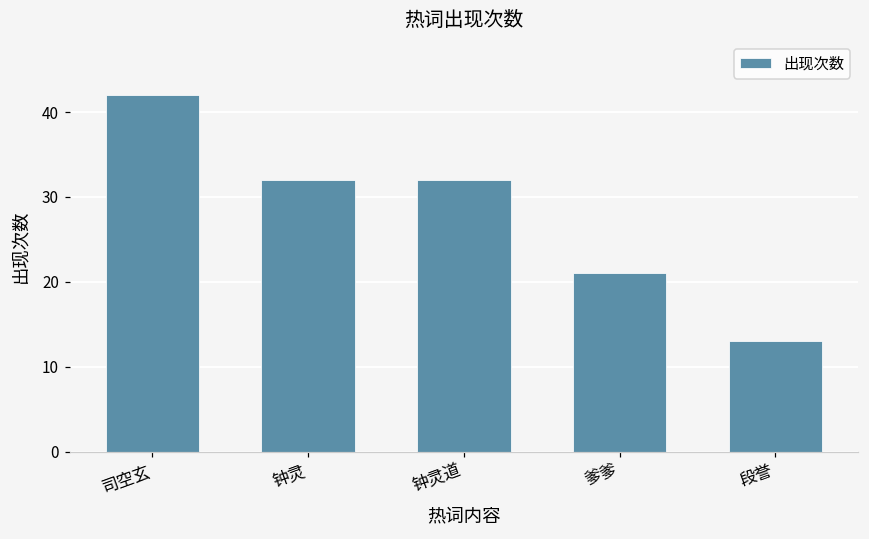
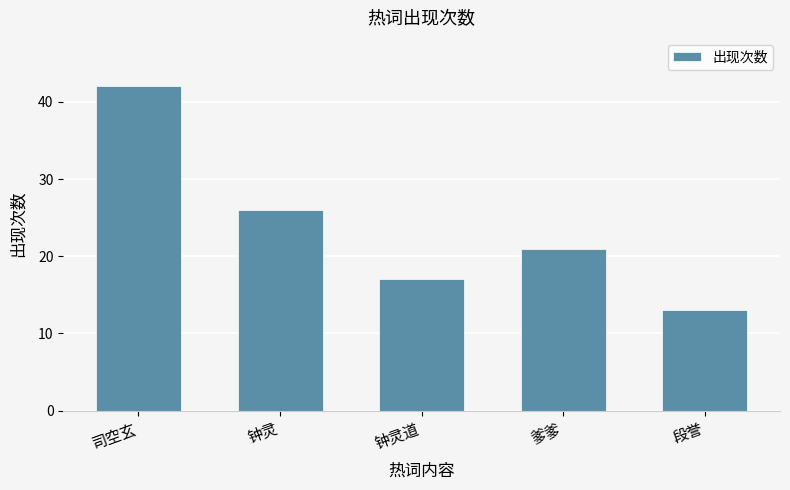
钟灵: 32 -> 26
钟灵道: 32 -> 17
